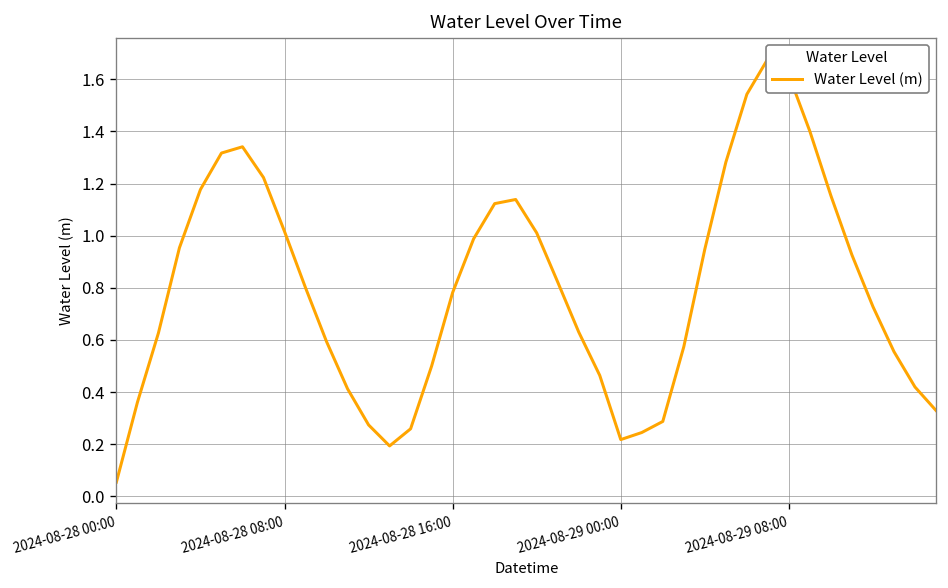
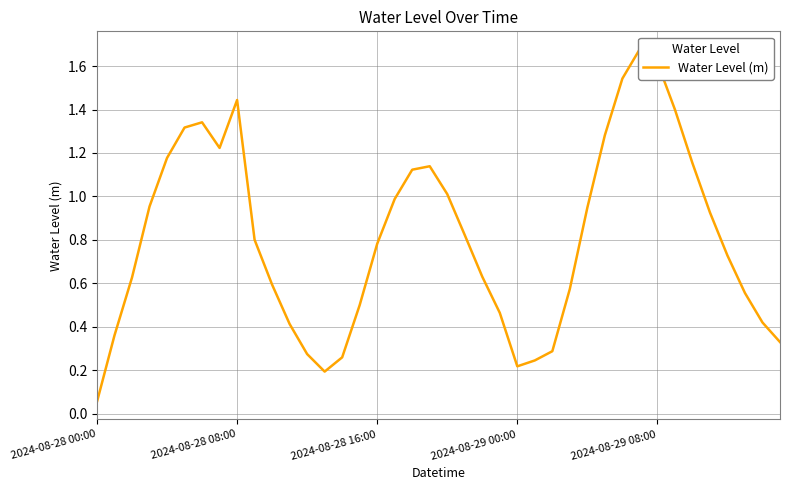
2024-08-28 08:00: 1.02 -> 1.44
